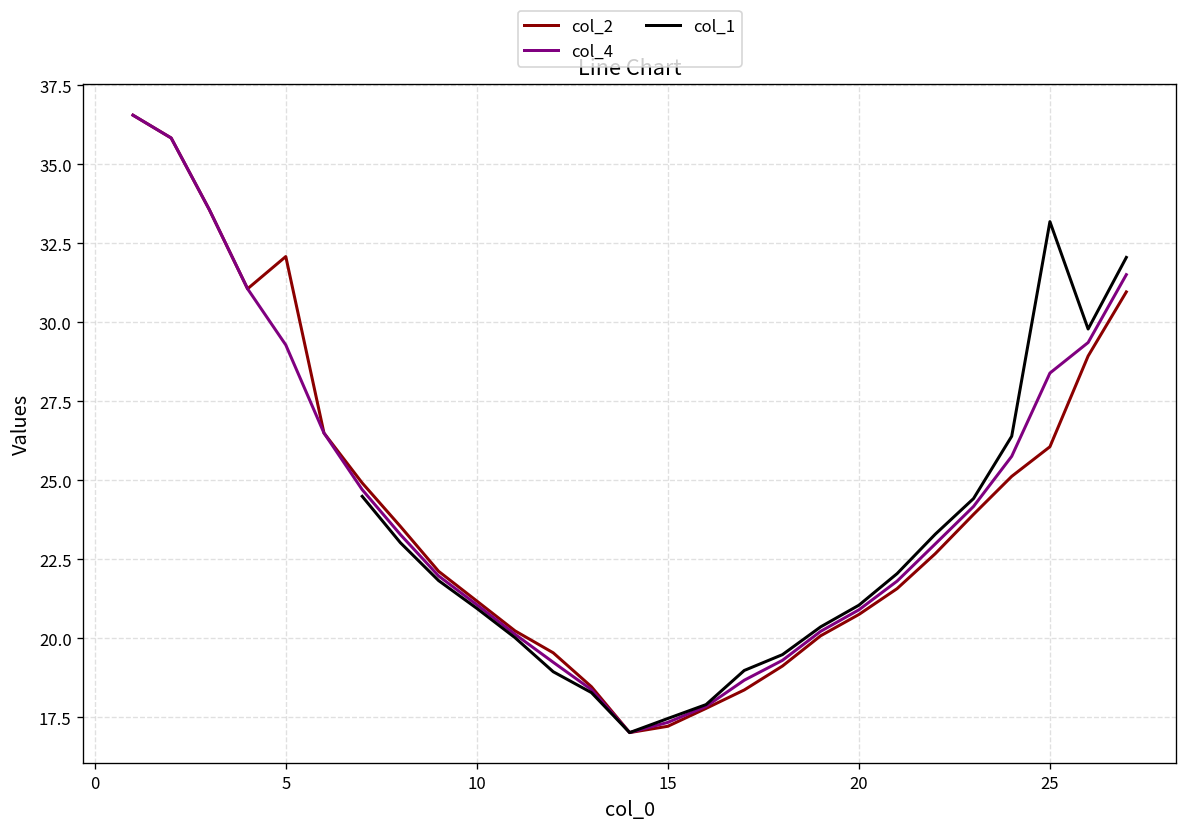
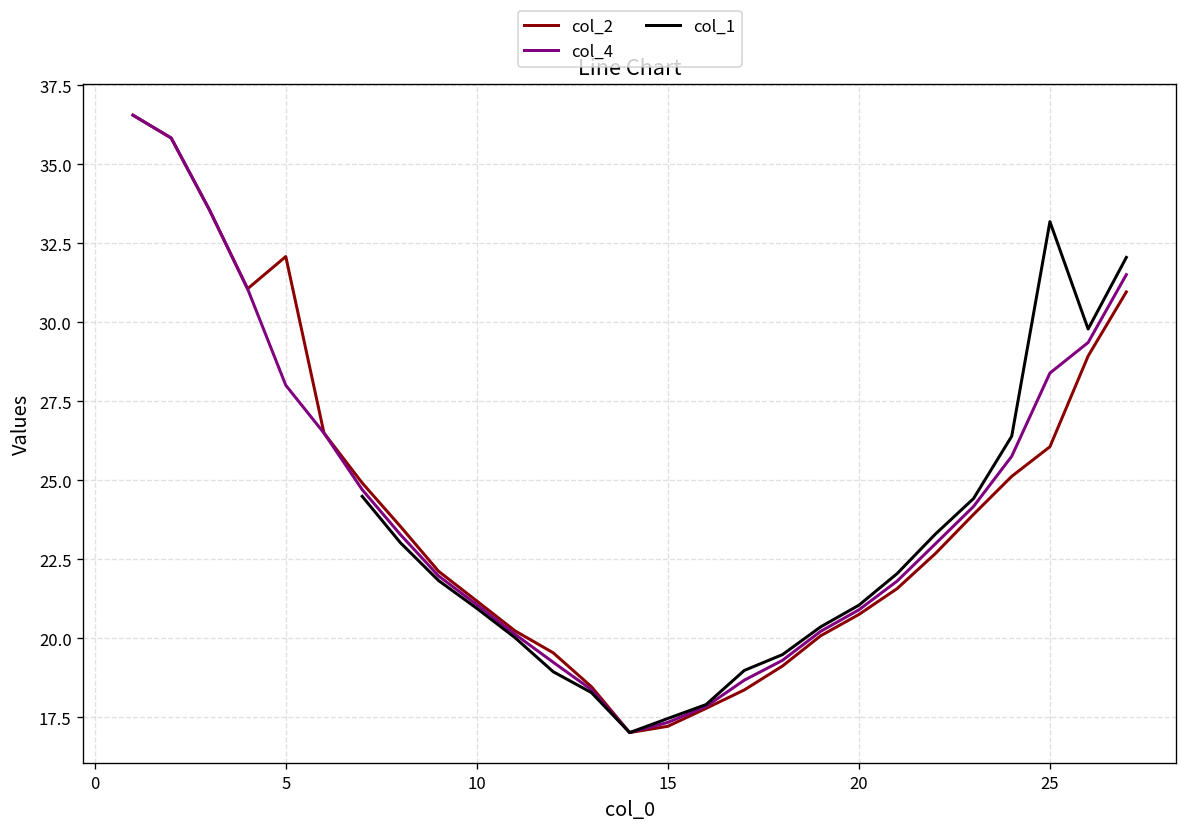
col_4, 5: 29.3 -> 28.0
